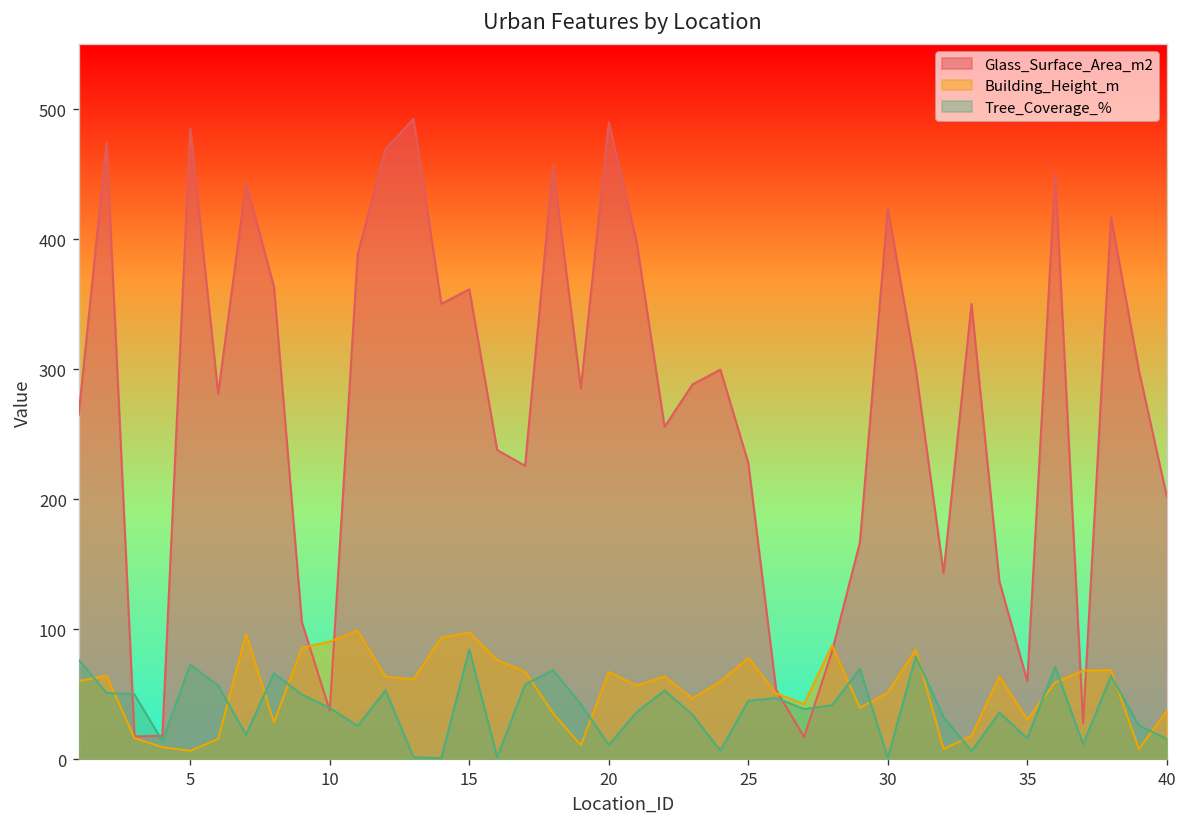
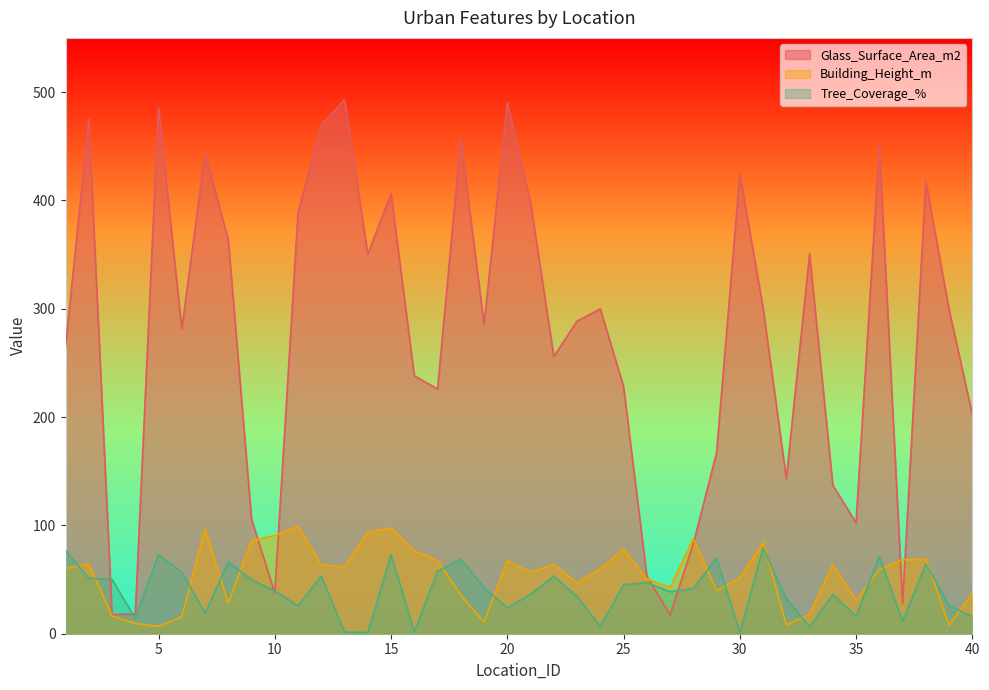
Glass_Surface_Area_m2, 15: 362 -> 406
Tree_Coverage_%, 15: 85 -> 73
Tree_Coverage_%, 20: 11 -> 24
Glass_Surface_Area_m2, 35: 60 -> 102
